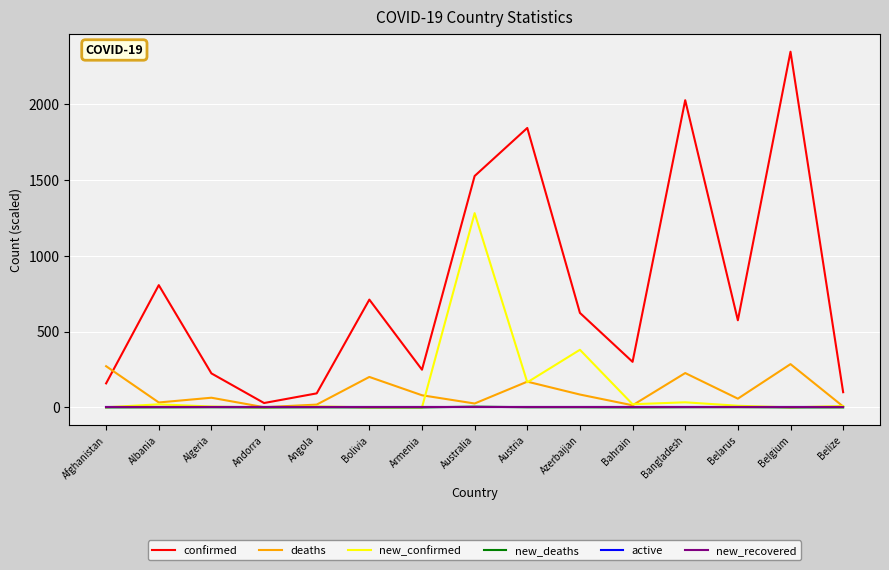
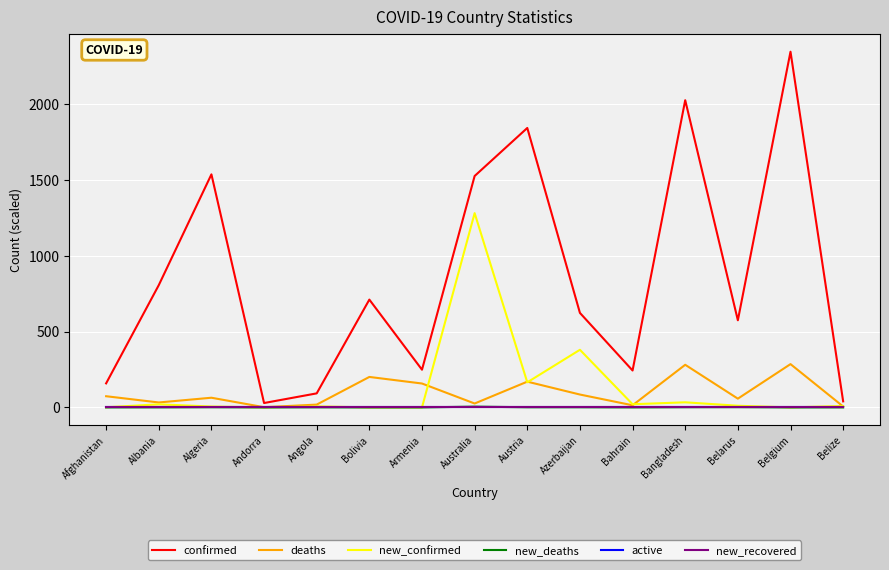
deaths, Afghanistan: 270 -> 70
confirmed, Algeria: 220 -> 1540
deaths, Armenia: 80 -> 160
confirmed, Bahrain: 300 -> 240
deaths, Bangladesh: 230 -> 280
confirmed, Belize: 100 -> 40
